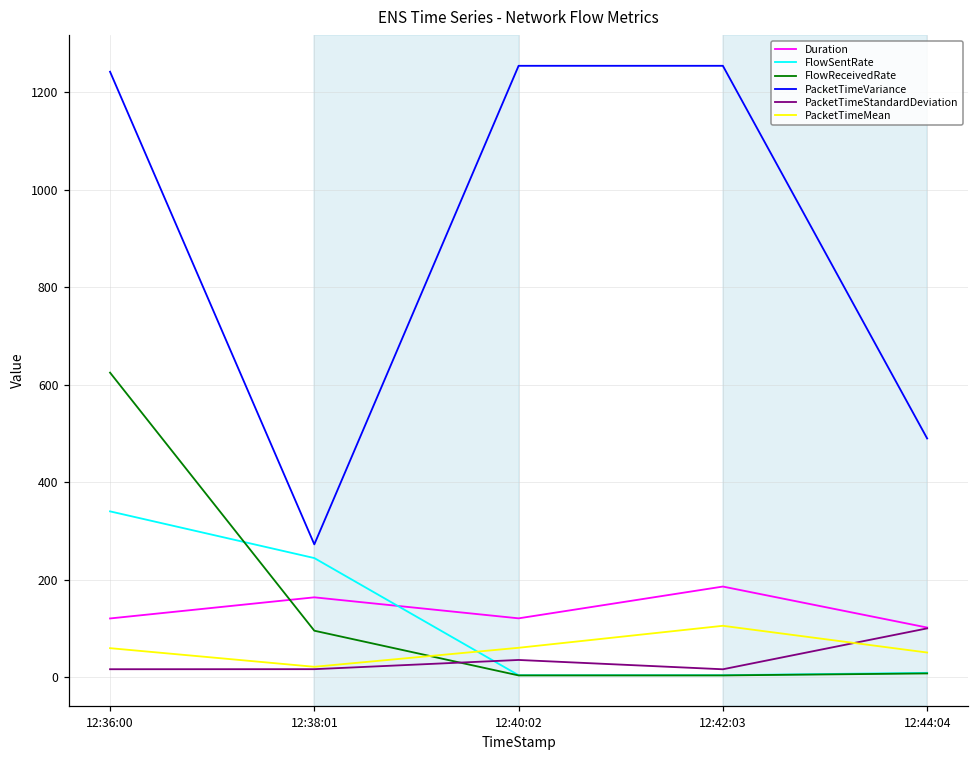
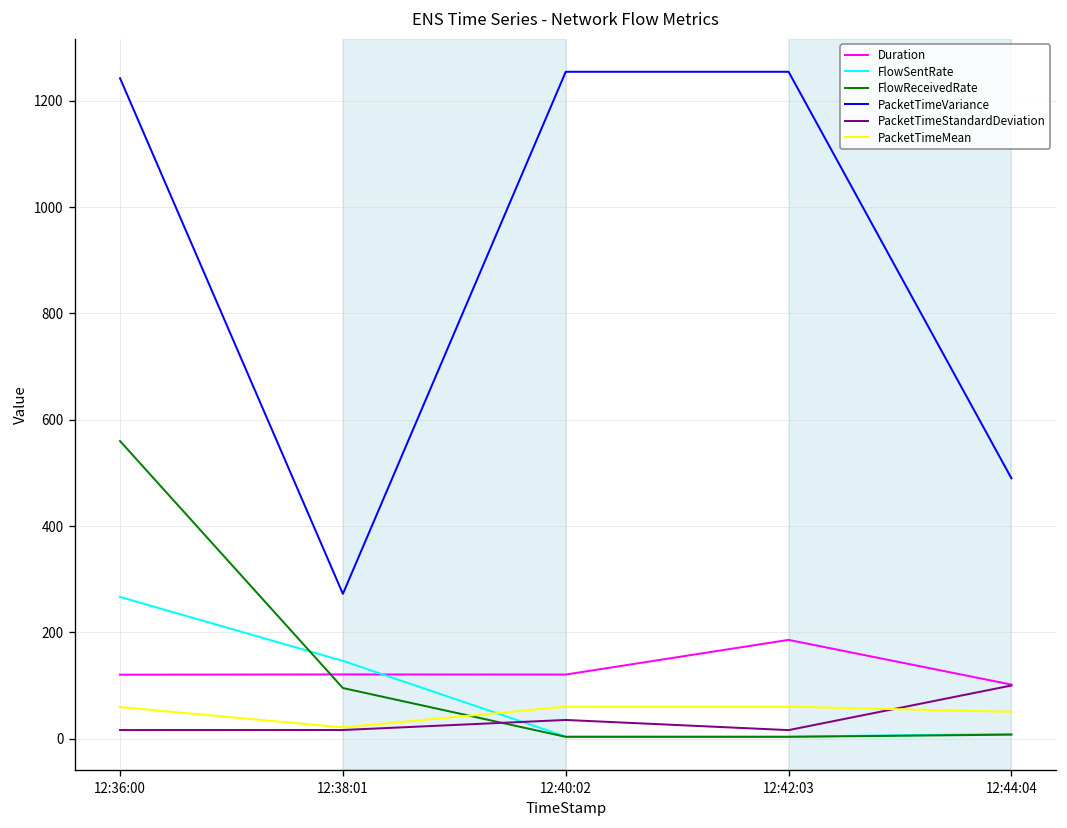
FlowSentRate, 12:36:00: 340 -> 270
FlowReceivedRate, 12:36:00: 620 -> 560
Duration, 12:38:01: 160 -> 120
FlowSentRate, 12:38:01: 240 -> 150
PacketTimeMean, 12:42:03: 110 -> 60
